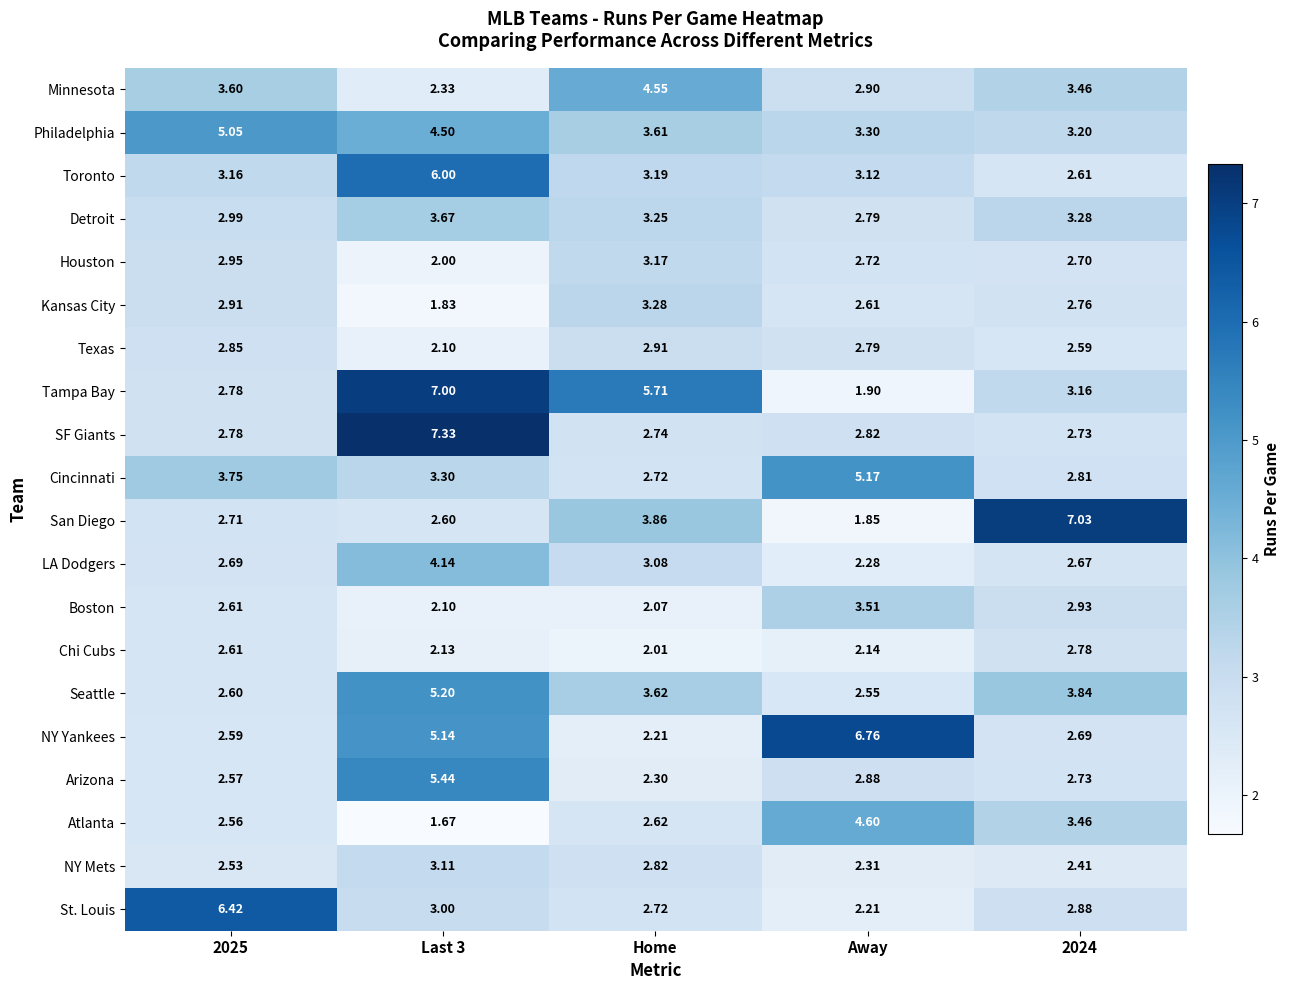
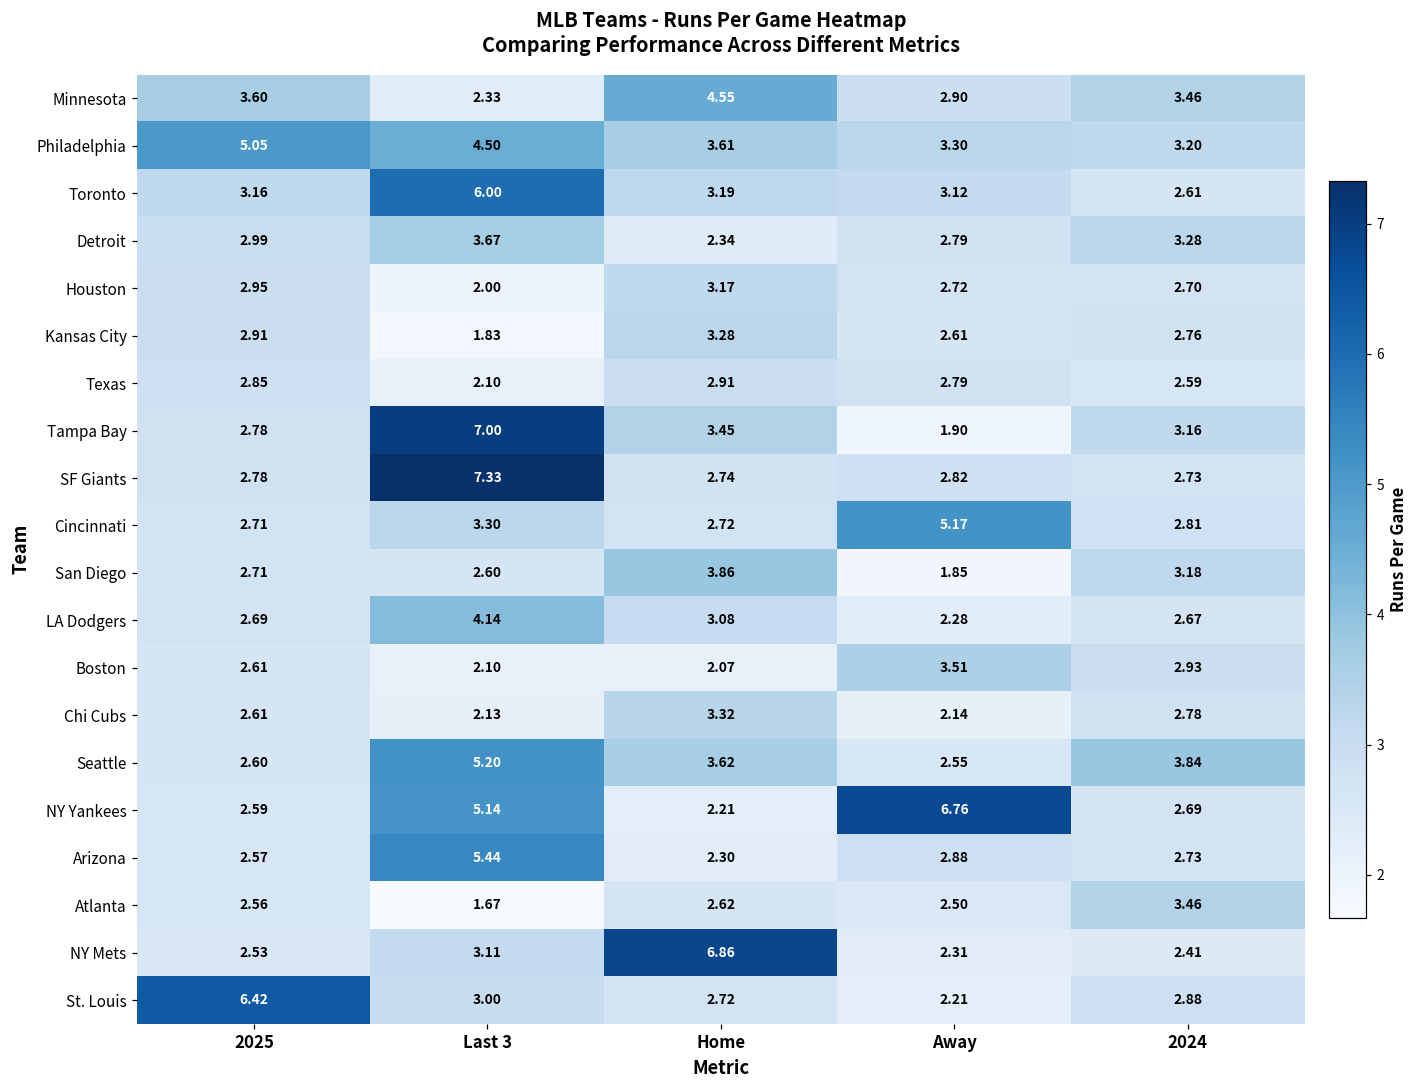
Detroit, Home: 3.25 -> 2.34
Tampa Bay, Home: 5.71 -> 3.45
Cincinnati, 2025: 3.75 -> 2.71
San Diego, 2024: 7.03 -> 3.18
Chi Cubs, Home: 2.01 -> 3.32
Atlanta, Away: 4.60 -> 2.50
NY Mets, Home: 2.82 -> 6.86
